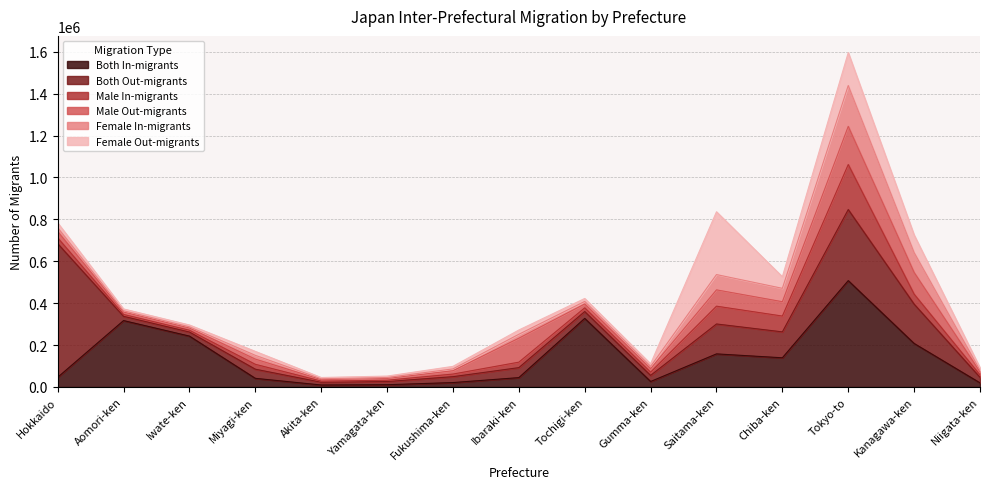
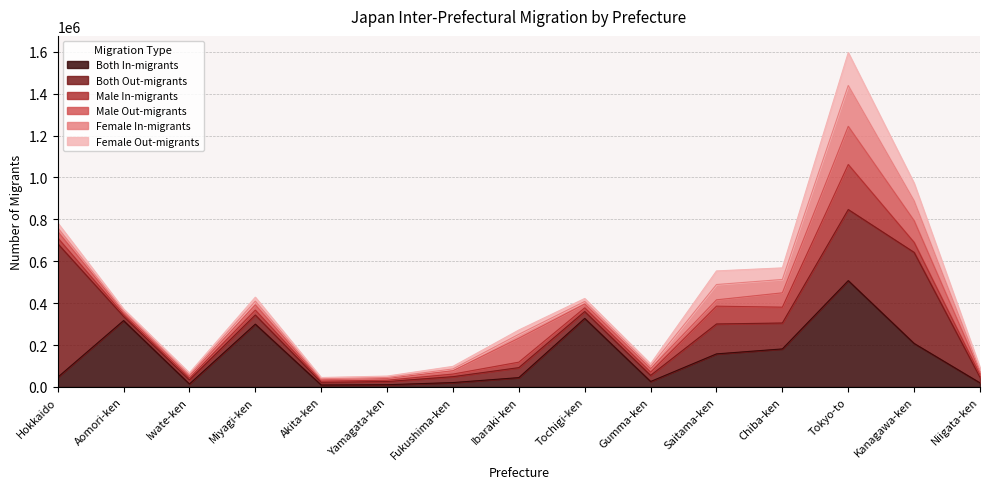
Both In-migrants, Iwate-ken: 240000 -> 10000
Both In-migrants, Miyagi-ken: 40000 -> 300000
Male Out-migrants, Saitama-ken: 80000 -> 30000
Female Out-migrants, Saitama-ken: 300000 -> 60000
Both In-migrants, Chiba-ken: 140000 -> 180000
Both Out-migrants, Kanagawa-ken: 190000 -> 430000
